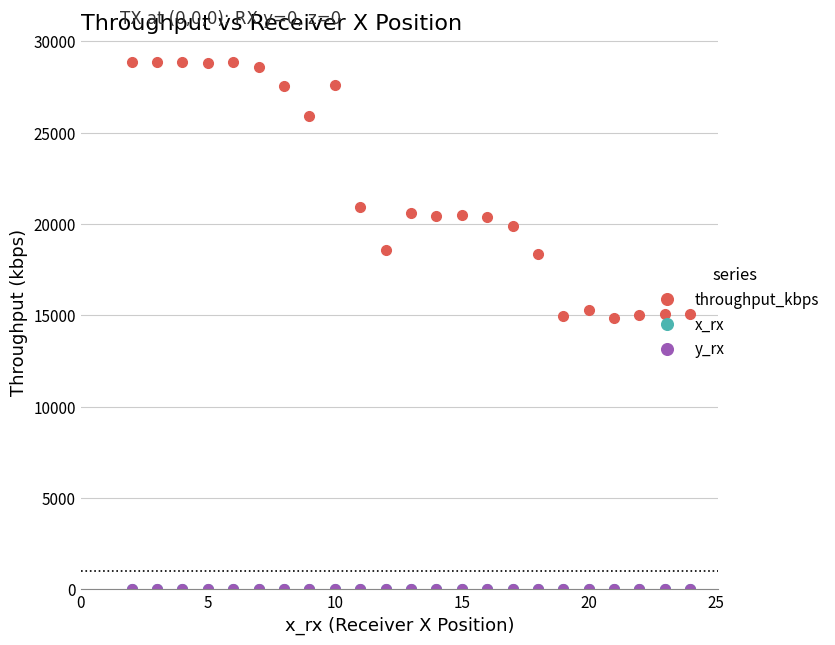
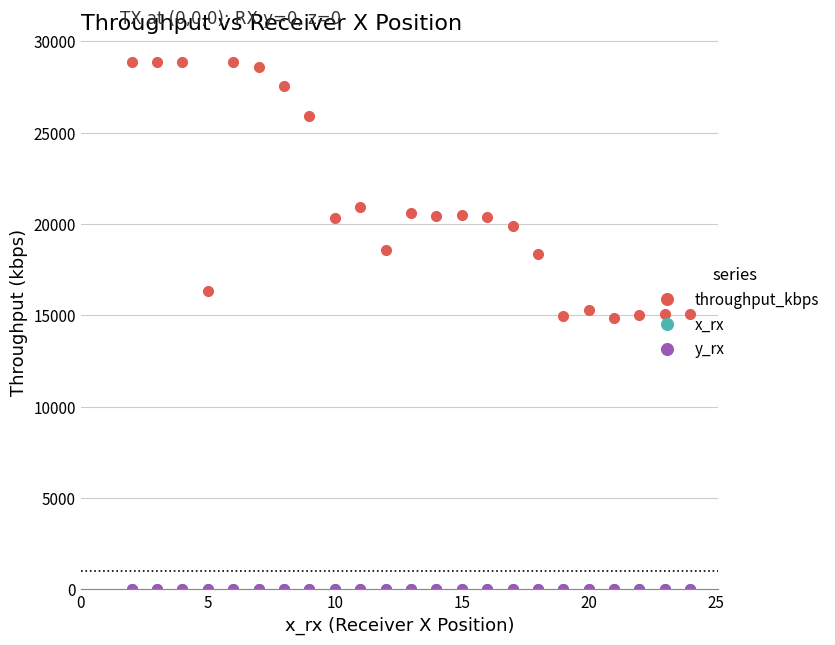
throughput_kbps, 5: 28800 -> 16300
throughput_kbps, 10: 27600 -> 20400
